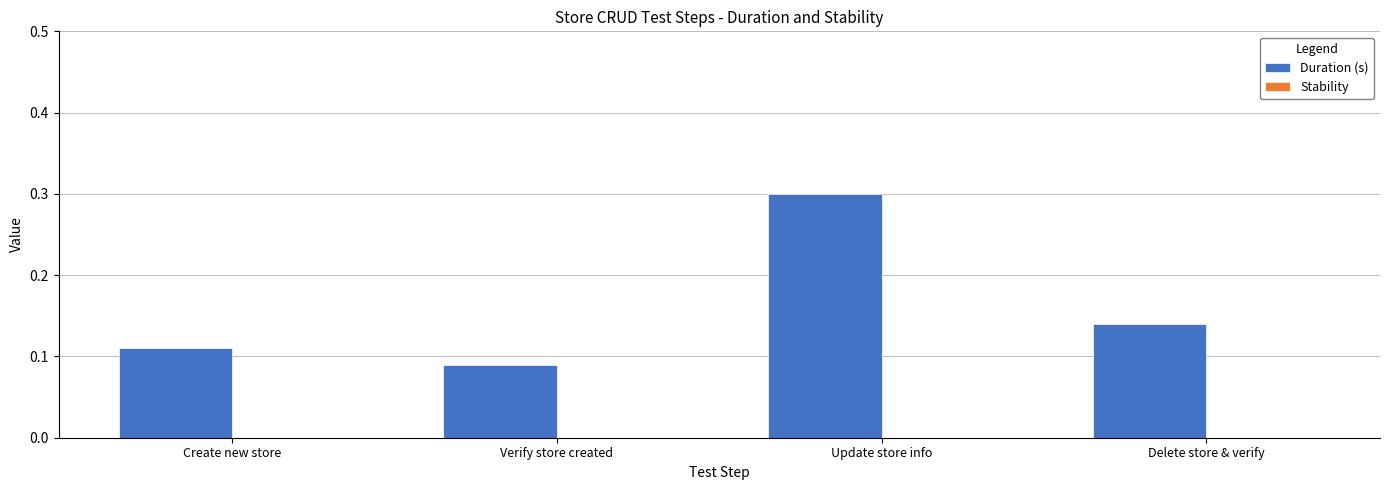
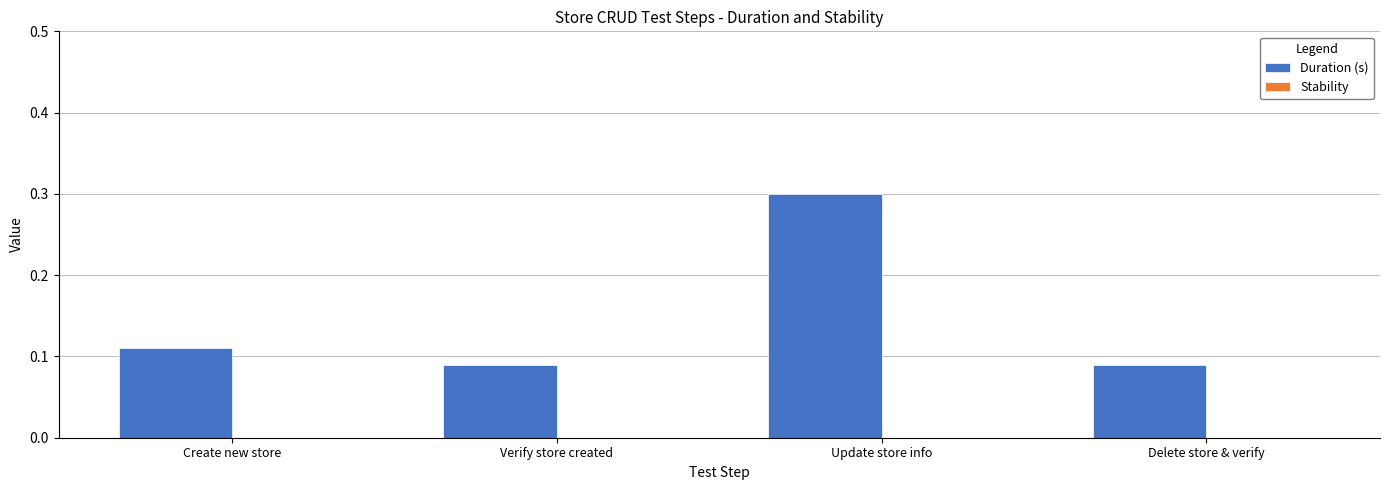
Duration (s), Delete store & verify: 0.14 -> 0.09
